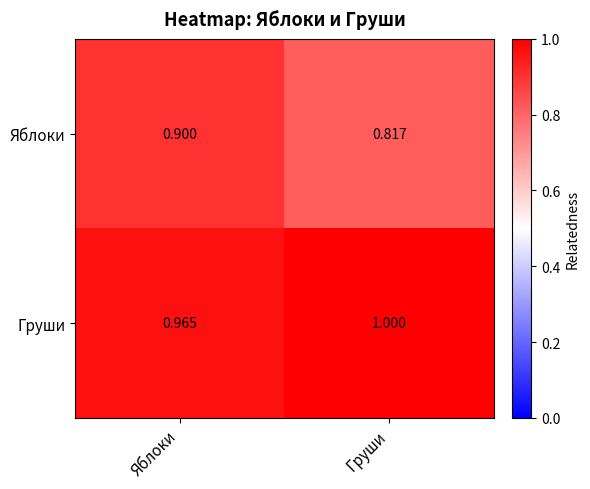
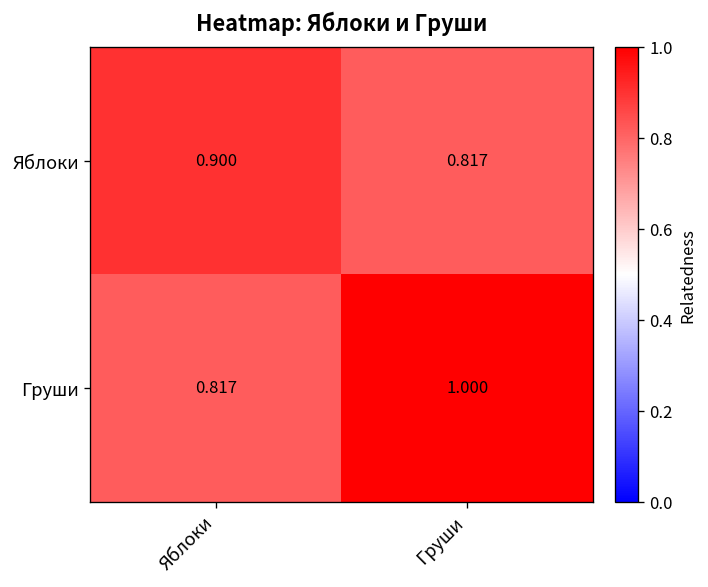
Груши, Яблоки: 0.965 -> 0.817
